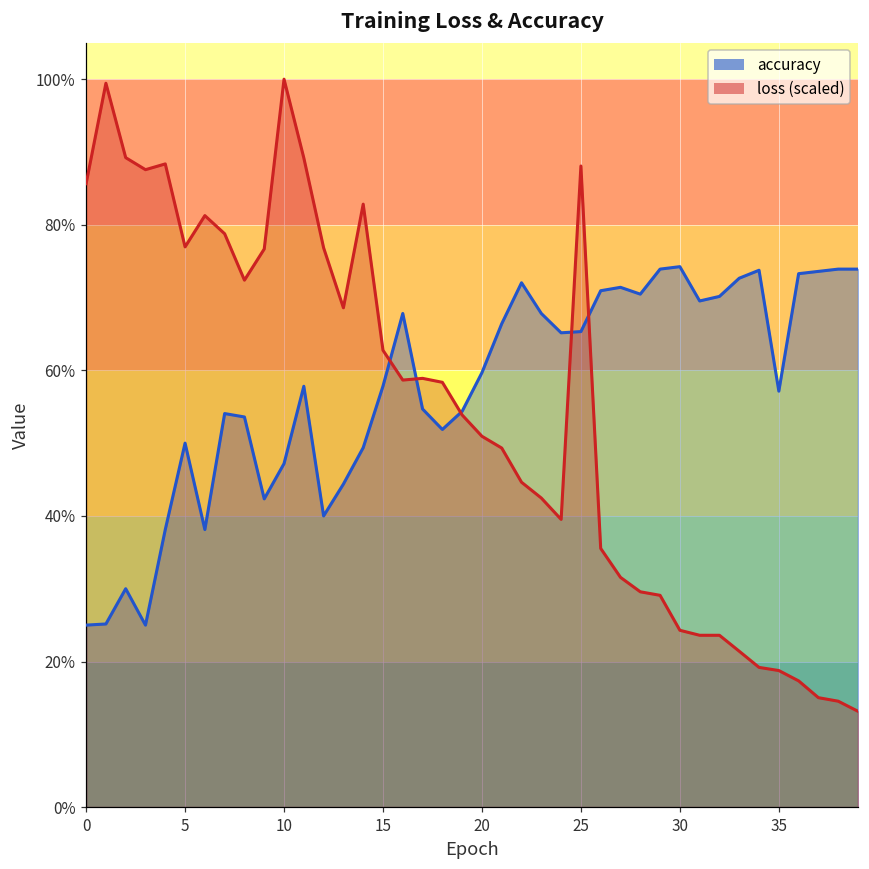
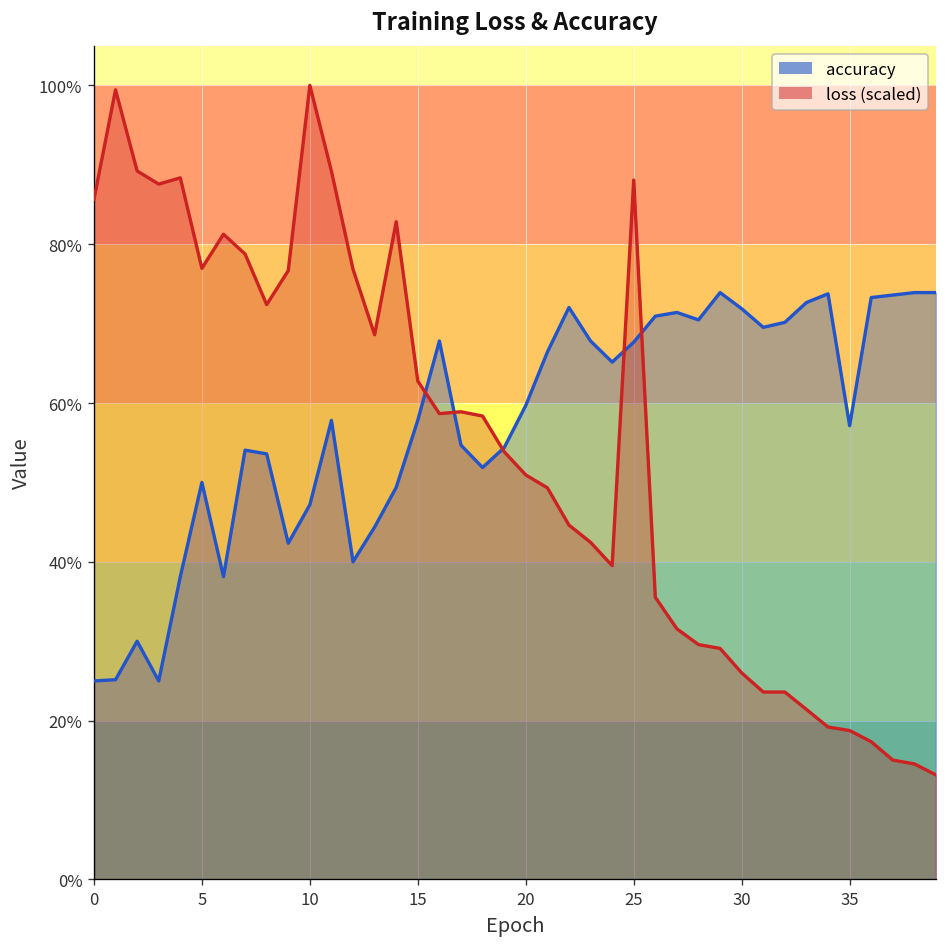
accuracy, 25: 65% -> 68%
accuracy, 30: 74% -> 72%
loss (scaled), 30: 24% -> 26%
